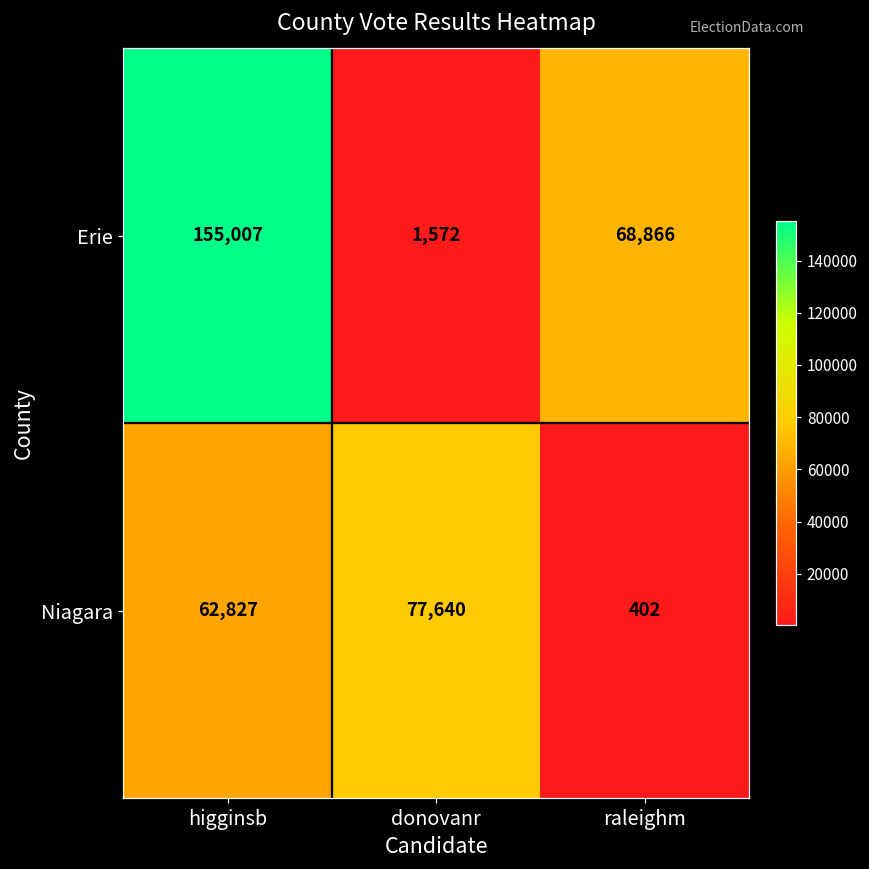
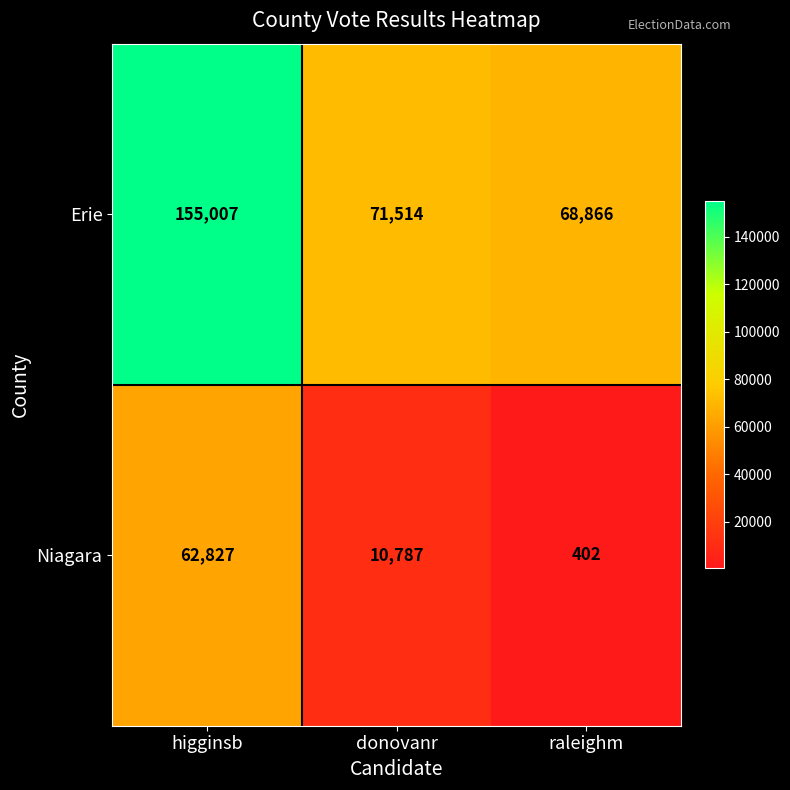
Erie, donovanr: 1,572 -> 71,514
Niagara, donovanr: 77,640 -> 10,787
